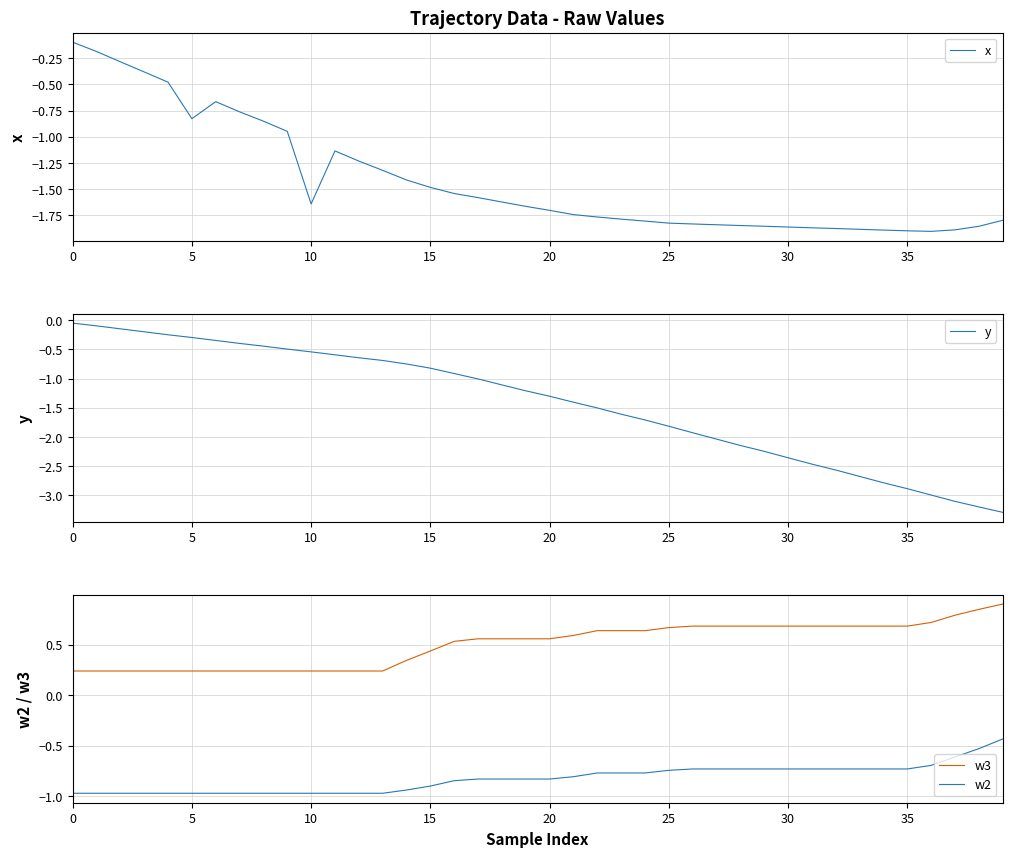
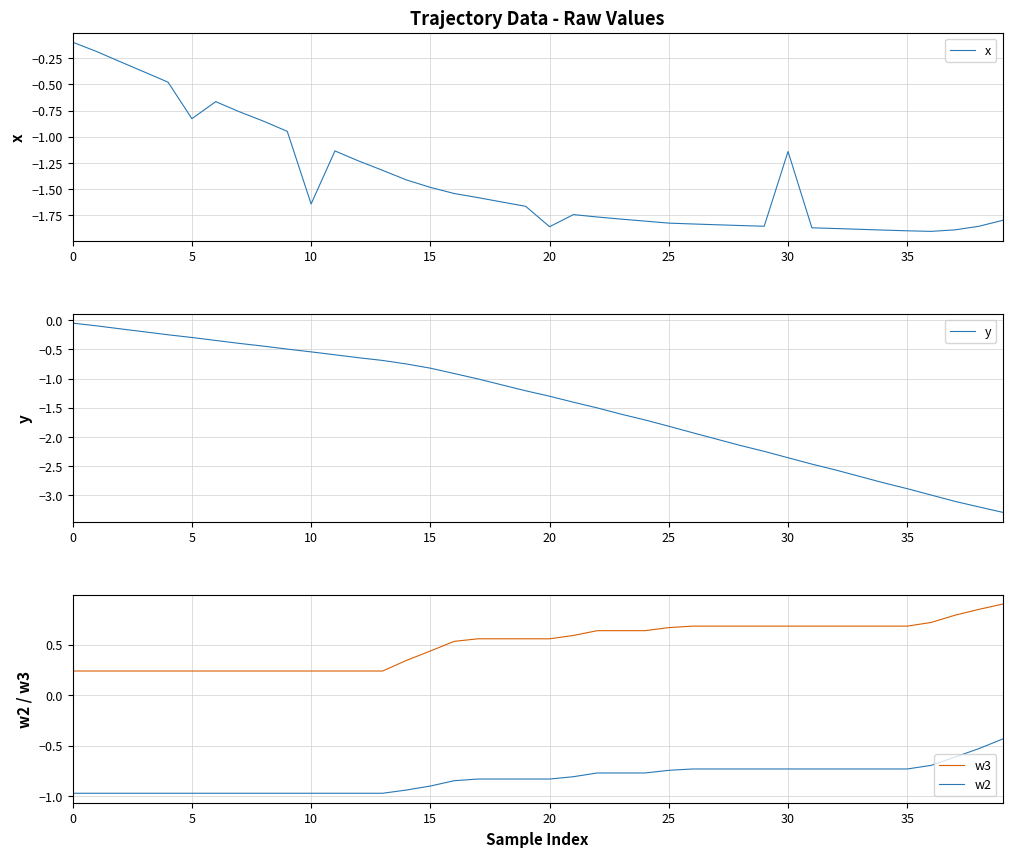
Trajectory Data - Raw Values, 20: -1.70 -> -1.86
Trajectory Data - Raw Values, 30: -1.86 -> -1.14
